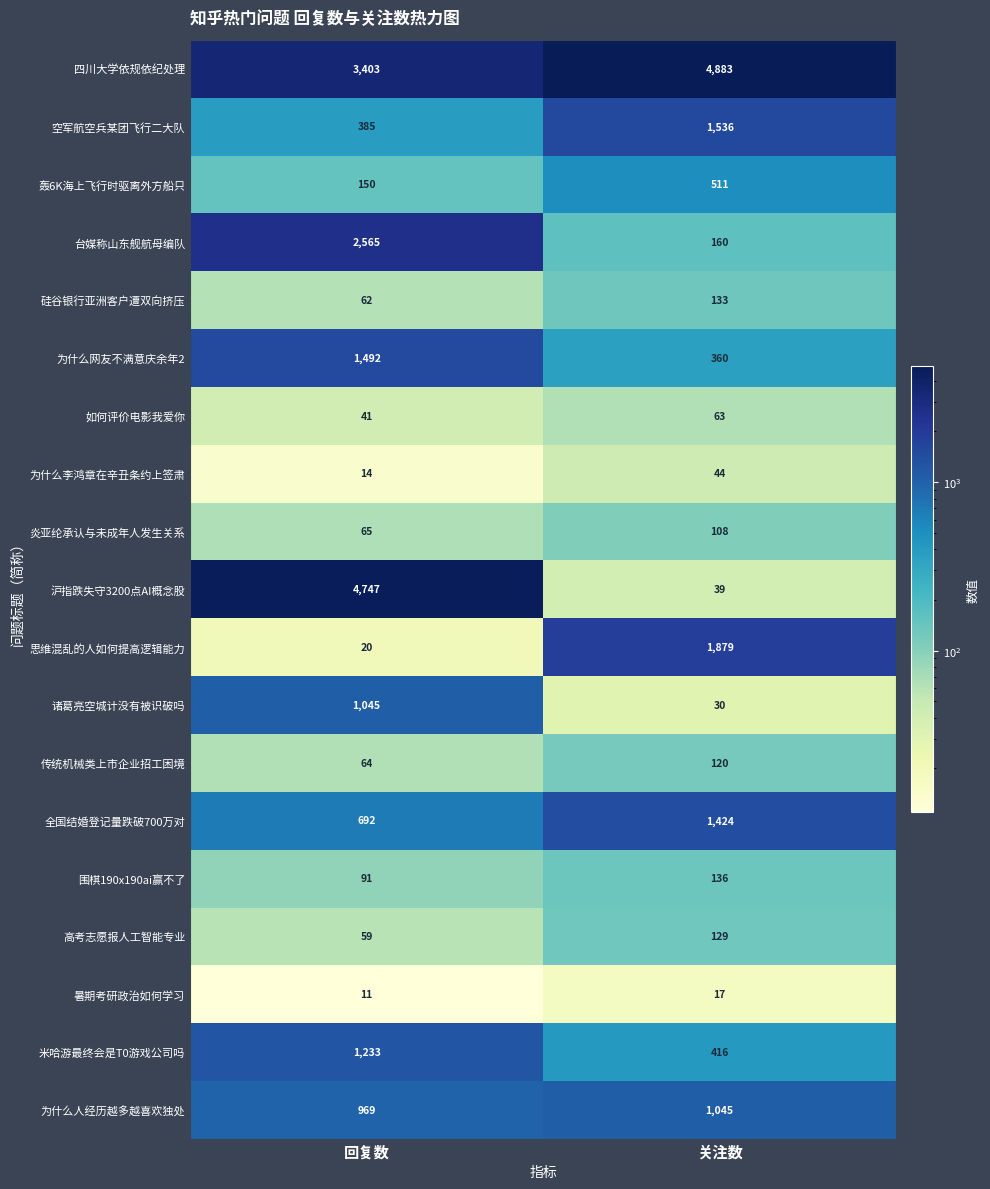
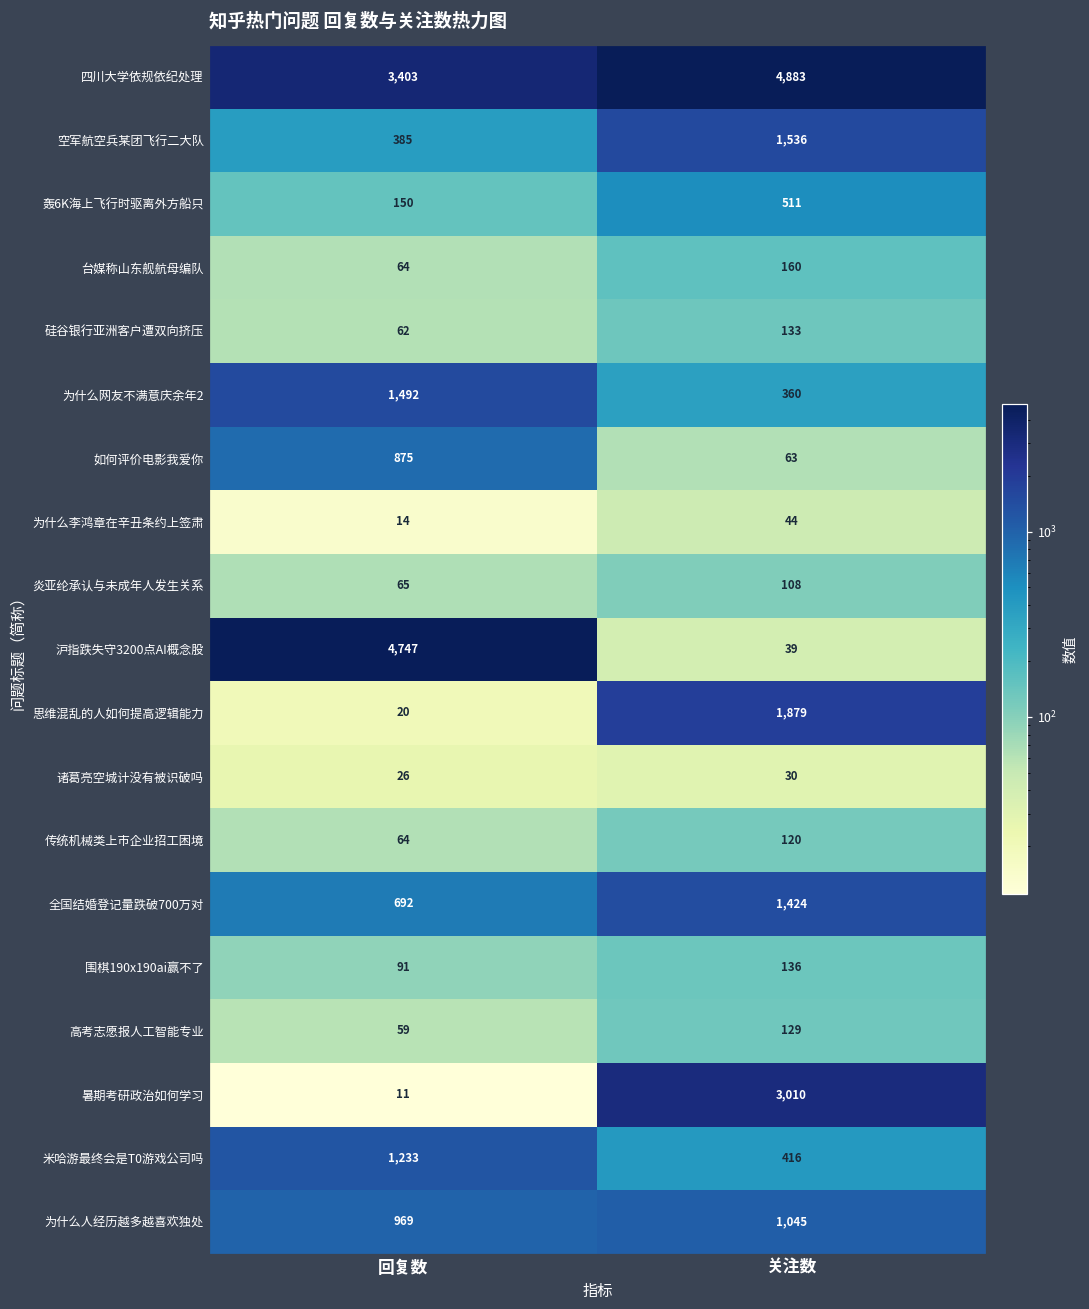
台媒称山东舰航母编队, 回复数: 2,565 -> 64
如何评价电影我爱你, 回复数: 41 -> 875
诸葛亮空城计没有被识破吗, 回复数: 1,045 -> 26
暑期考研政治如何学习, 关注数: 17 -> 3,010
